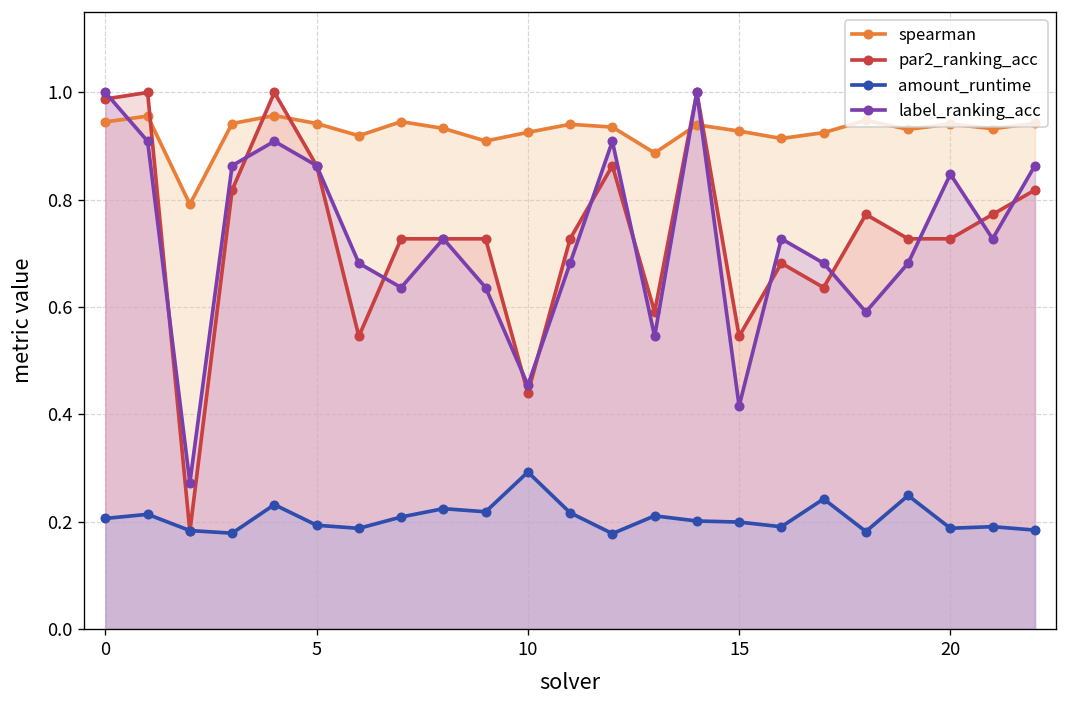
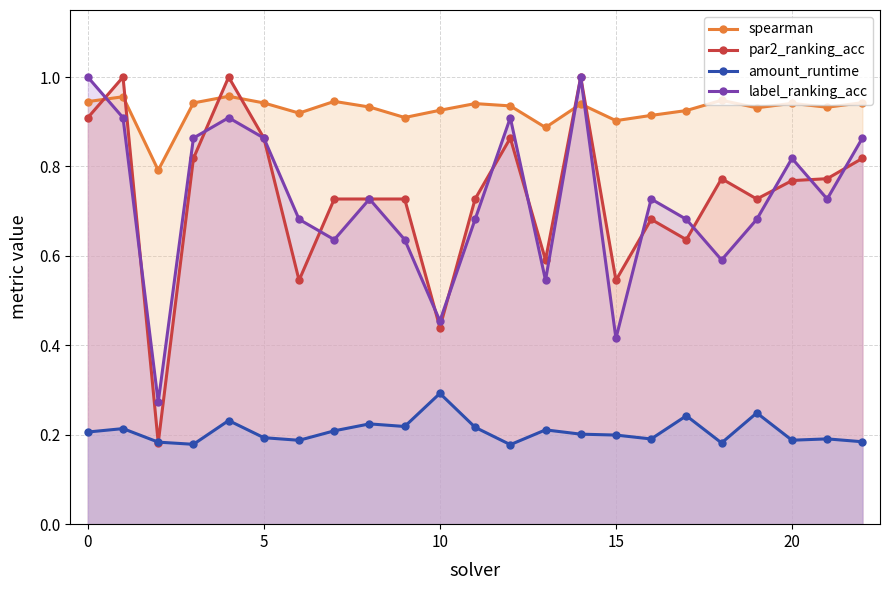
par2_ranking_acc, 0: 0.99 -> 0.91
spearman, 15: 0.93 -> 0.90
par2_ranking_acc, 20: 0.73 -> 0.77
label_ranking_acc, 20: 0.85 -> 0.82
